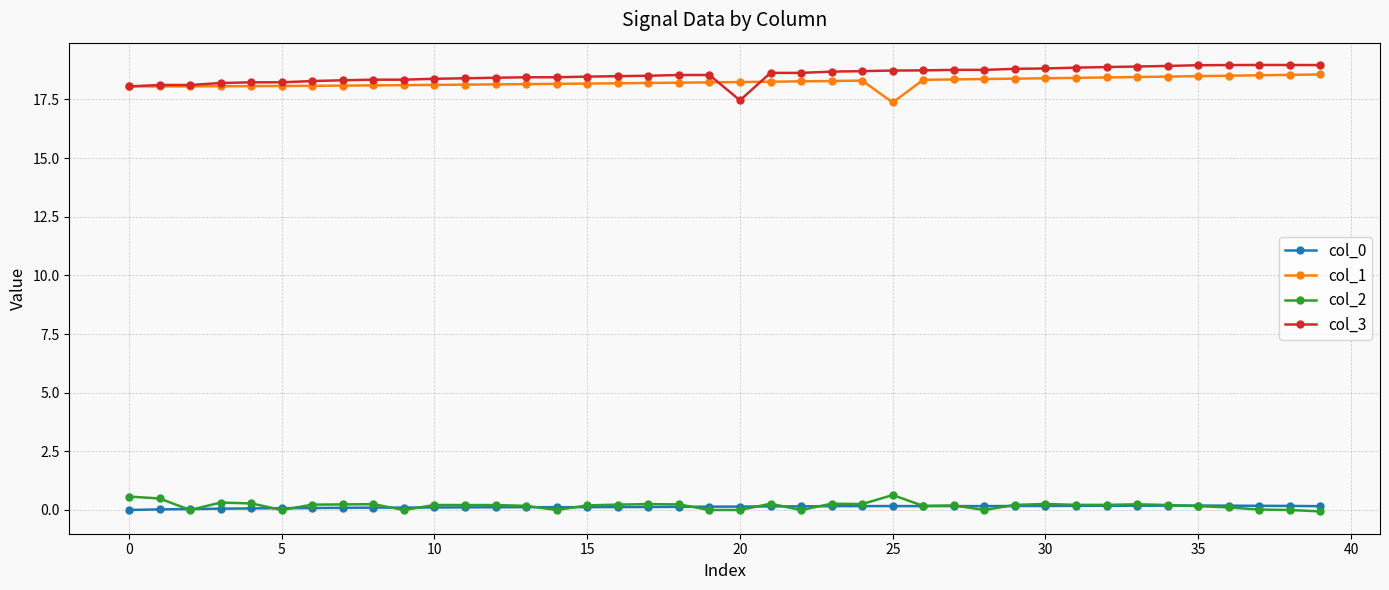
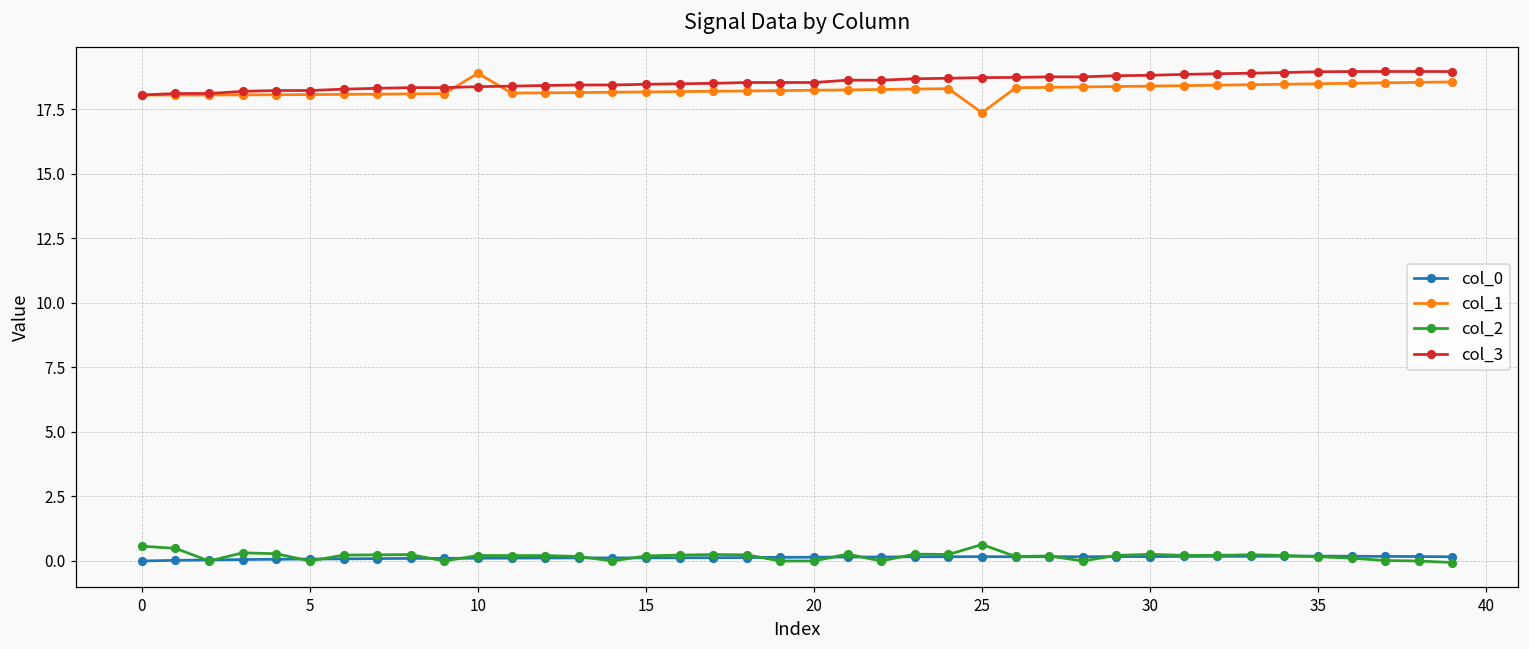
col_1, 10: 18.1 -> 18.9
col_3, 20: 17.5 -> 18.5
